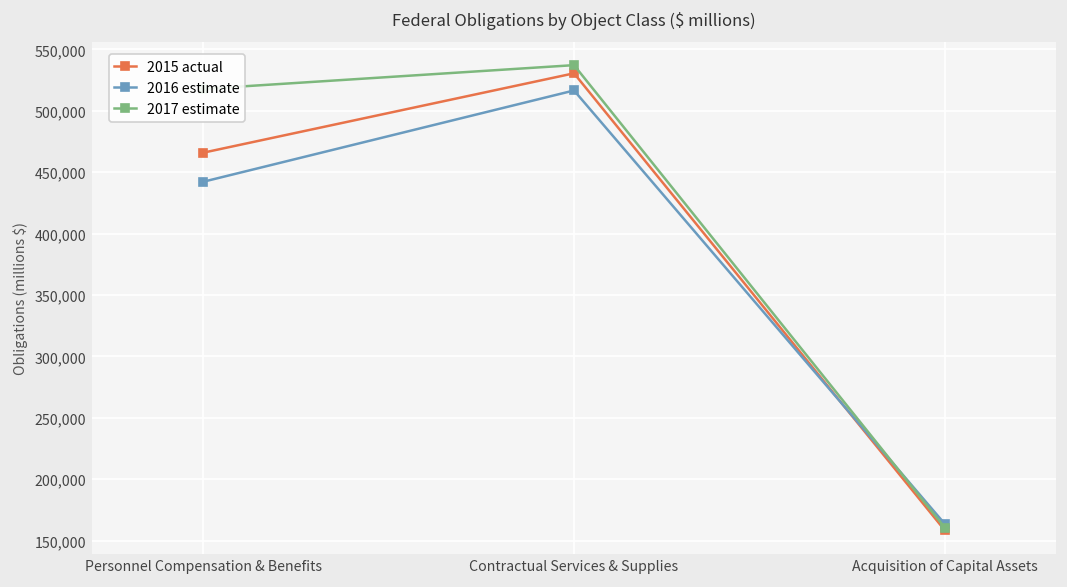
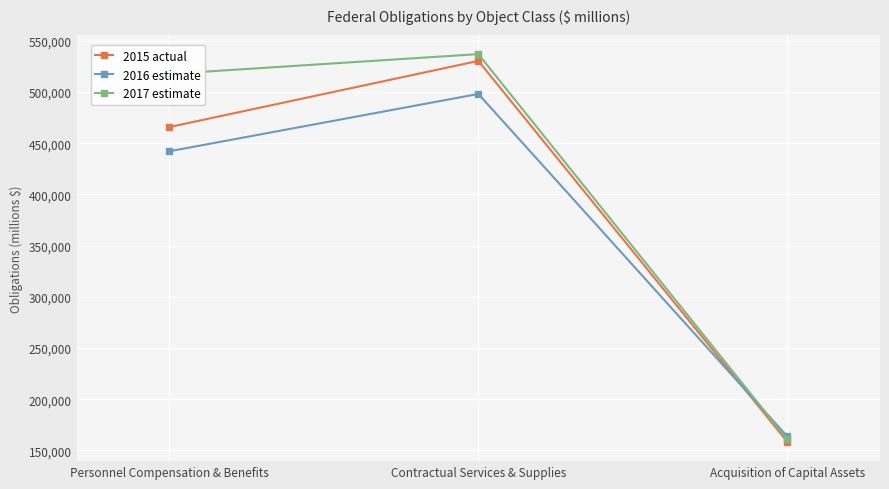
2016 estimate, Contractual Services & Supplies: 517,000 -> 498,000
